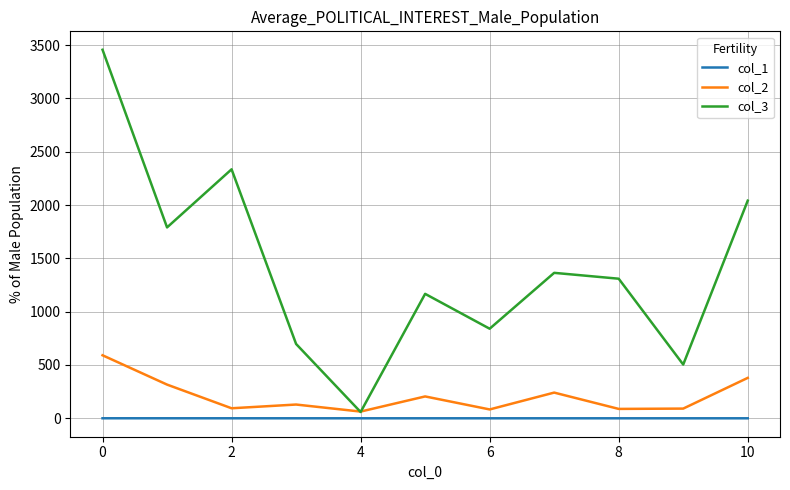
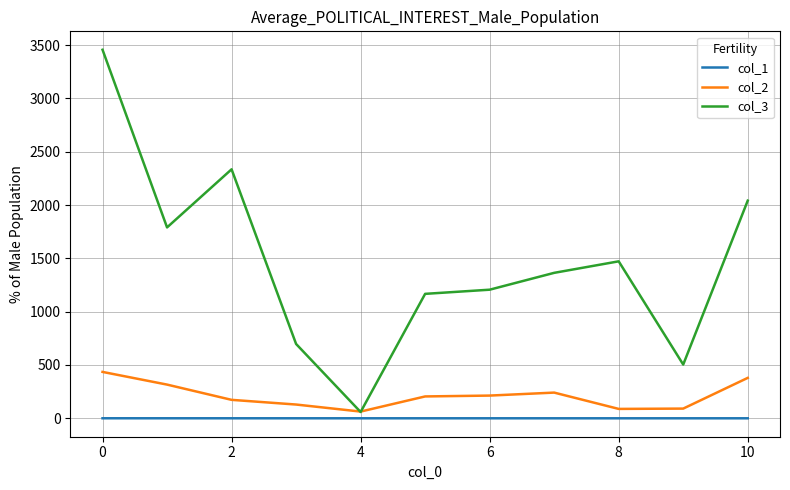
col_2, 0: 590 -> 440
col_2, 2: 90 -> 170
col_2, 6: 80 -> 210
col_3, 6: 840 -> 1210
col_3, 8: 1310 -> 1470
